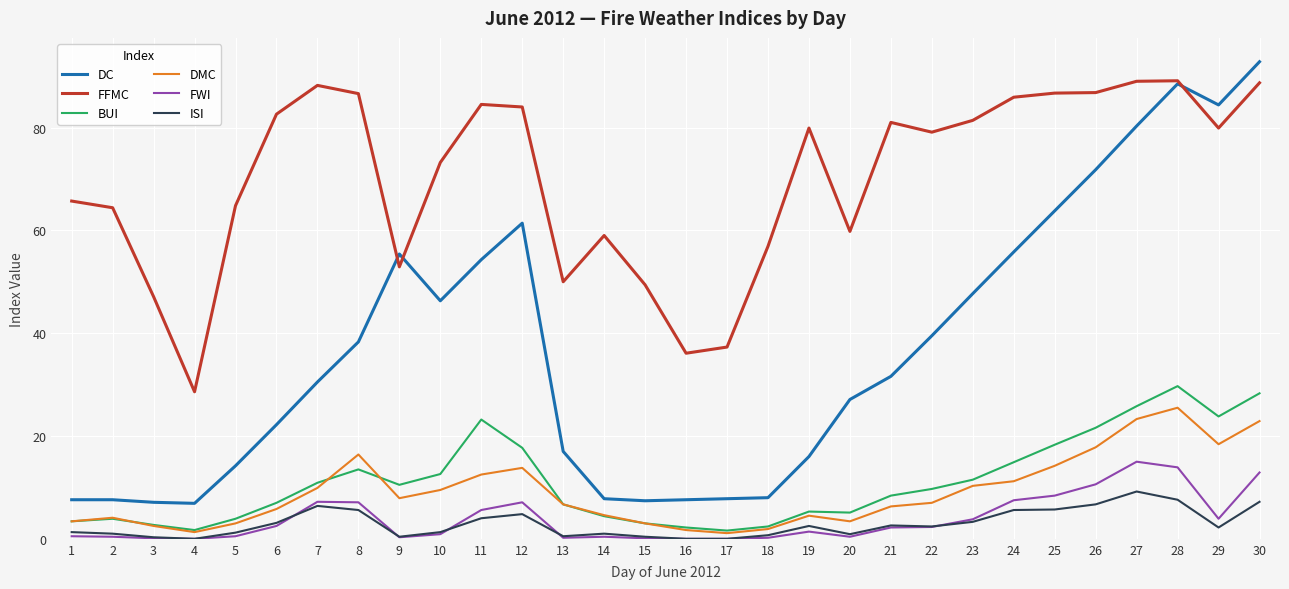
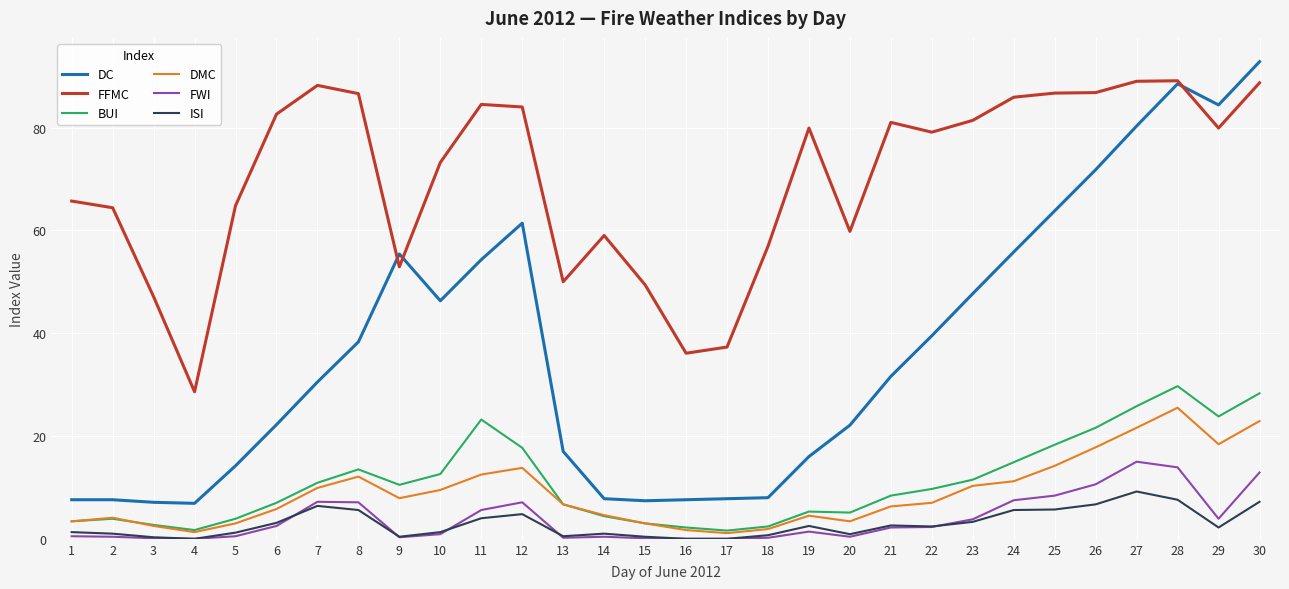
DMC, 8: 16 -> 12
DC, 20: 27 -> 22
DMC, 27: 23 -> 22
